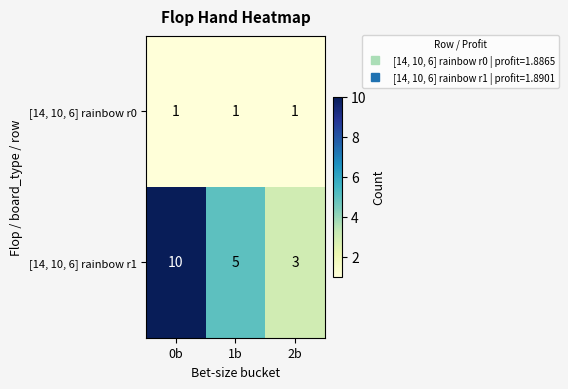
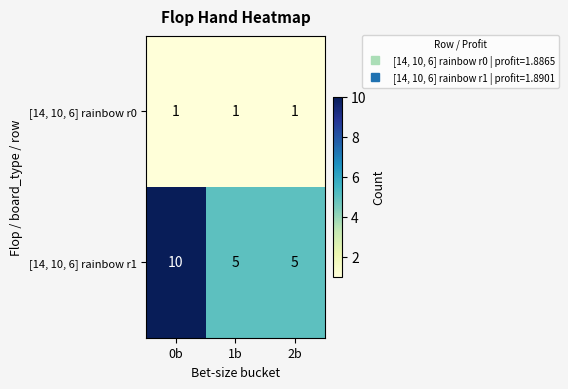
[14, 10, 6] rainbow r1, 2b: 3 -> 5
